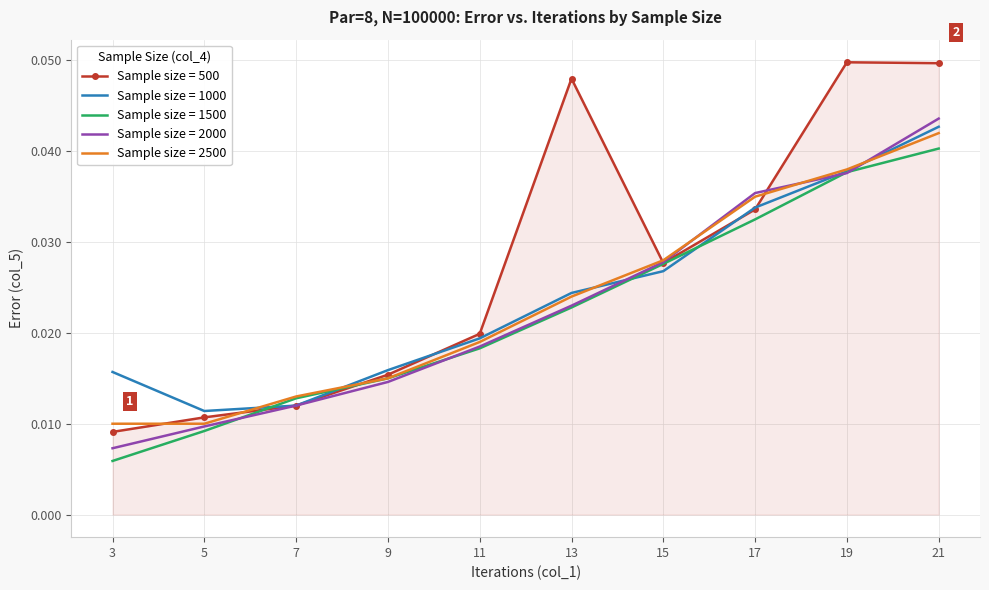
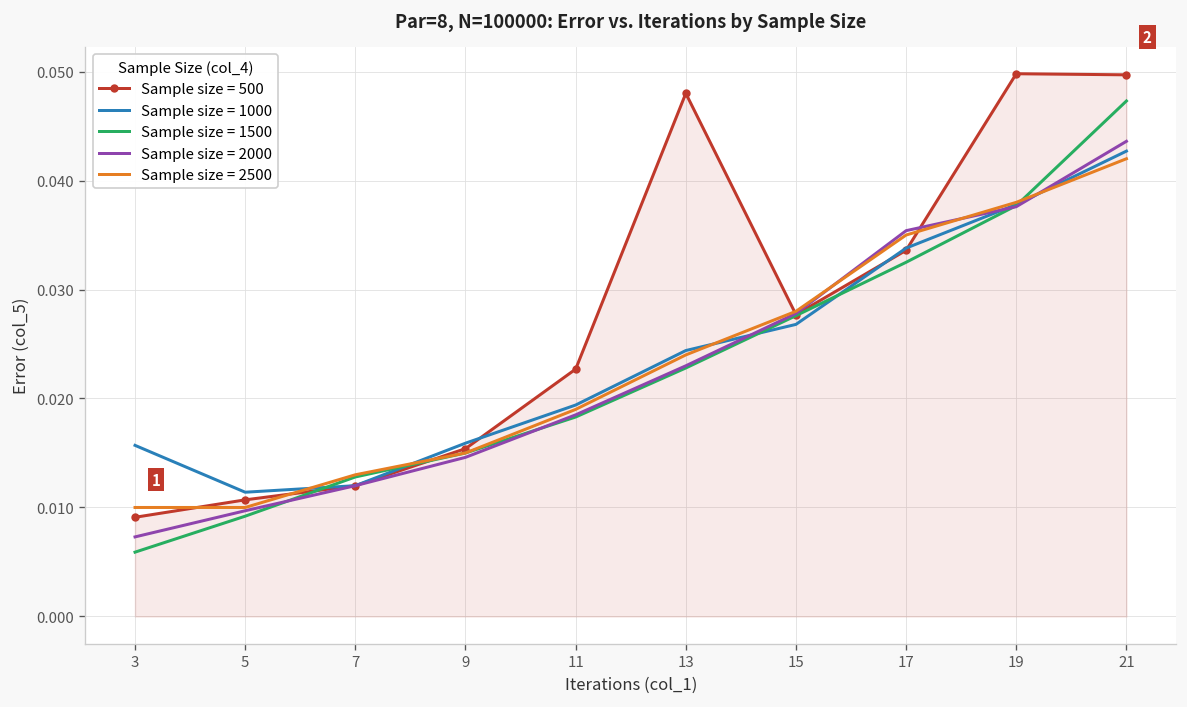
Sample size = 500, 11: 0.020 -> 0.023
Sample size = 1500, 21: 0.040 -> 0.047
